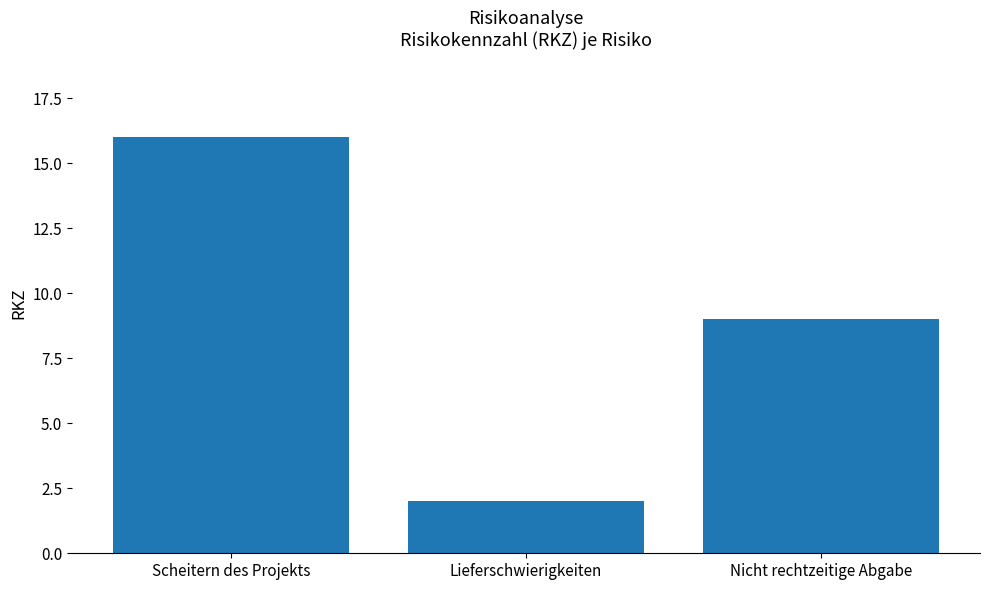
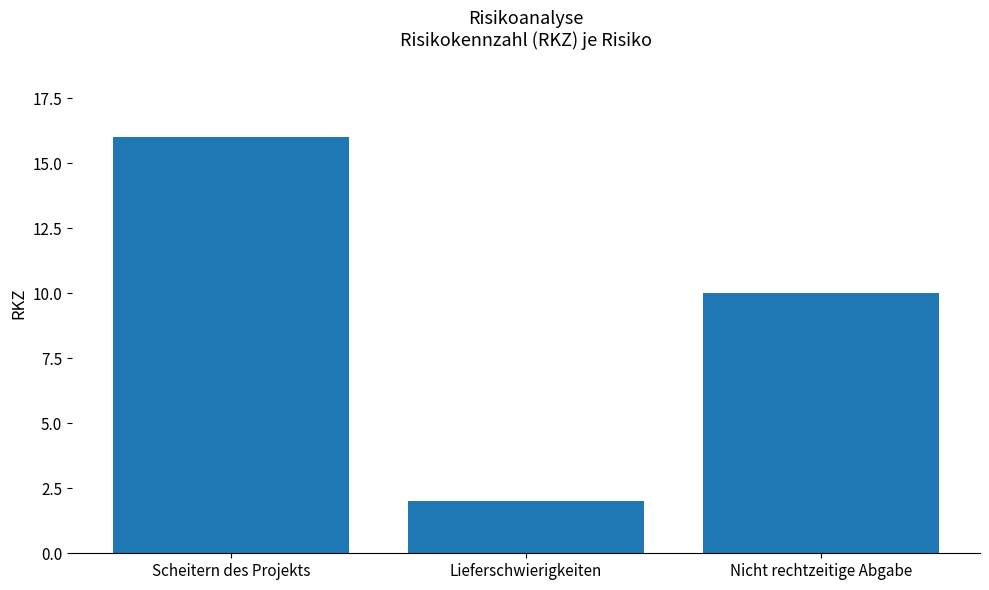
Nicht rechtzeitige Abgabe: 9 -> 10
